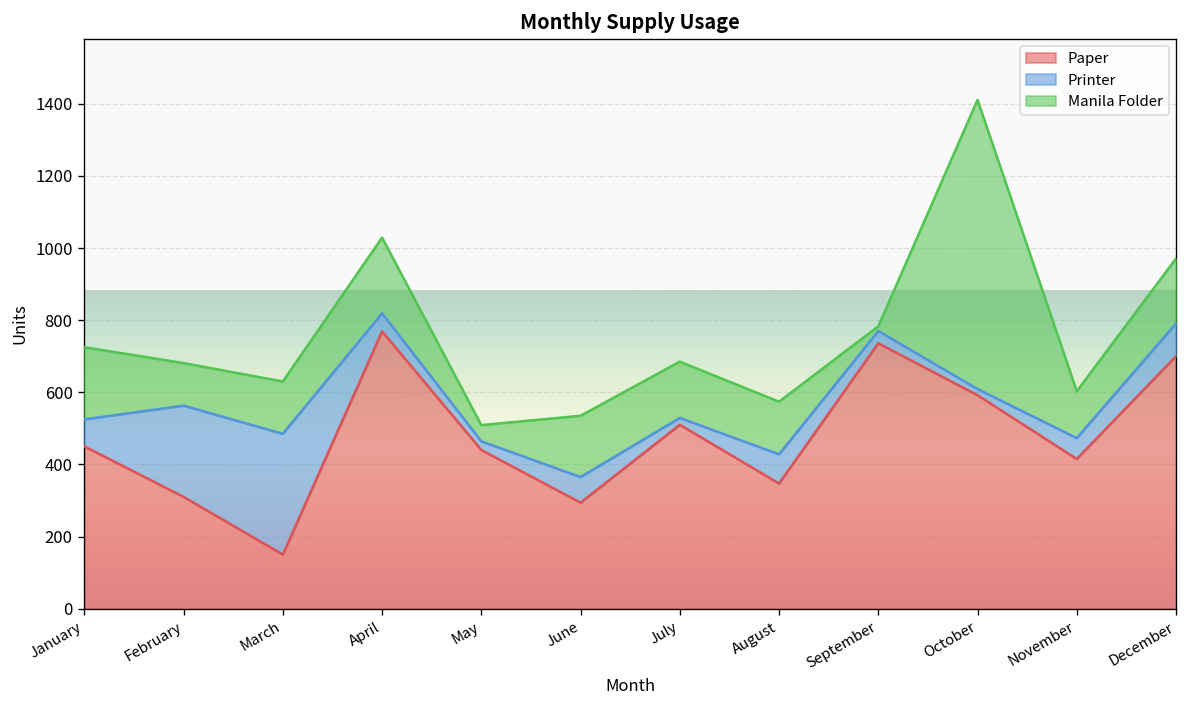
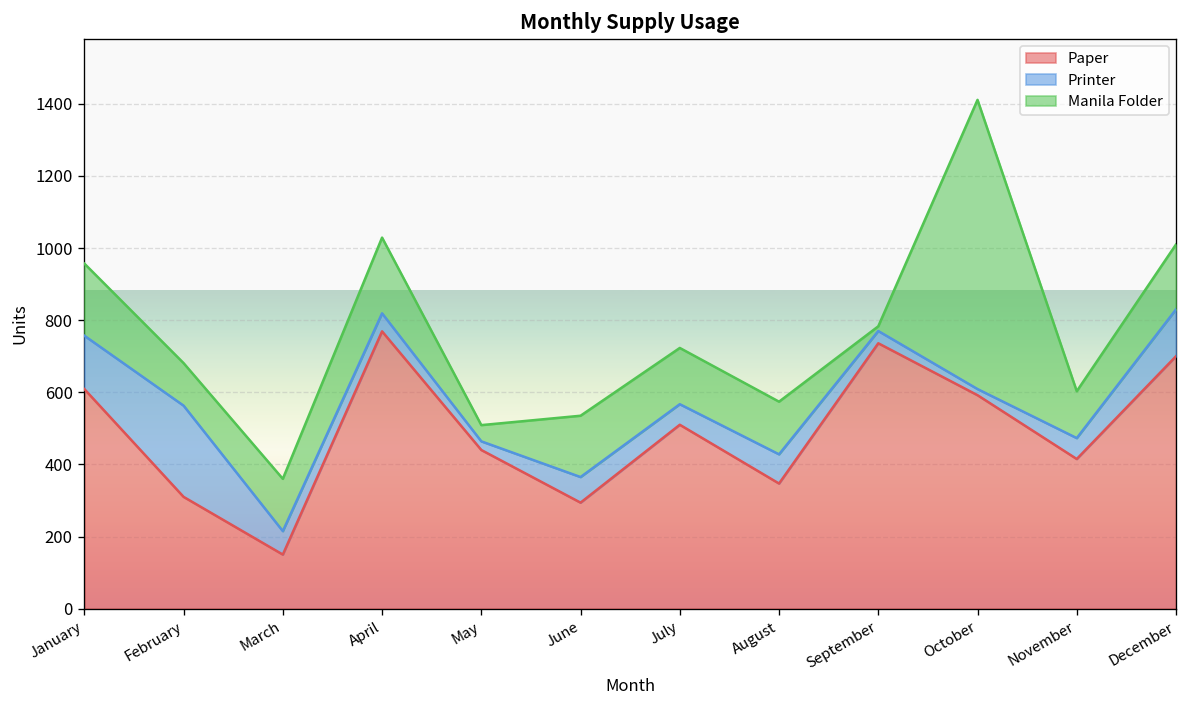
Paper, January: 450 -> 610
Printer, January: 80 -> 150
Printer, March: 340 -> 70
Printer, July: 20 -> 60
Printer, December: 90 -> 130
